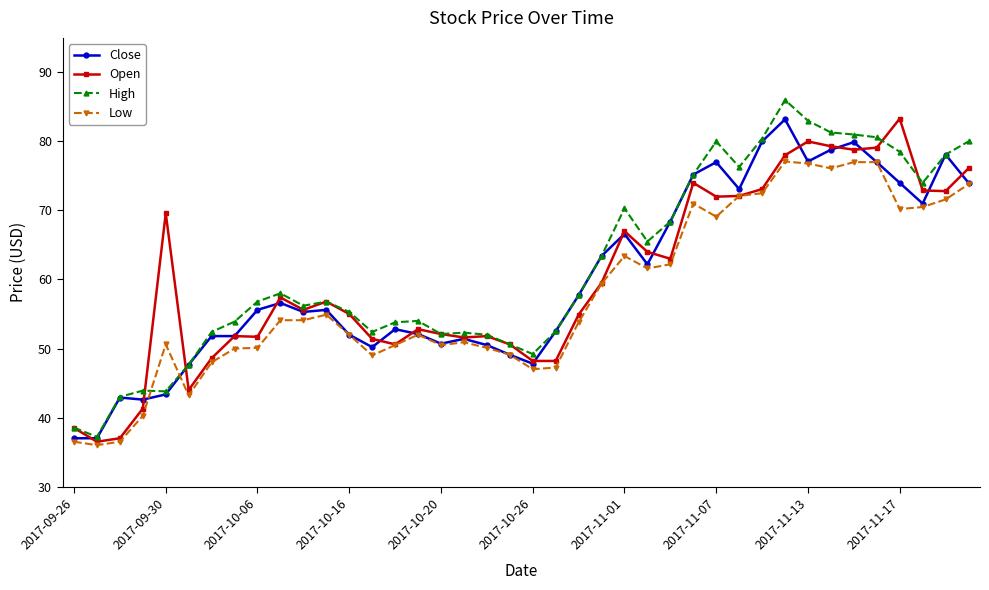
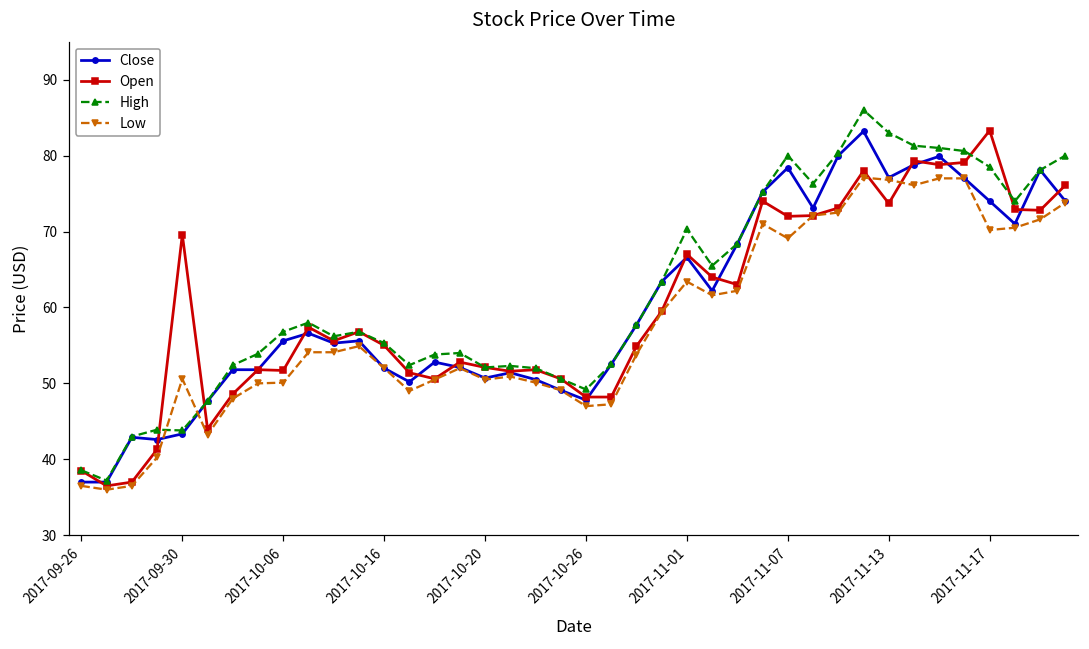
Close, 2017-11-07: 77 -> 78
Open, 2017-11-13: 80 -> 74
